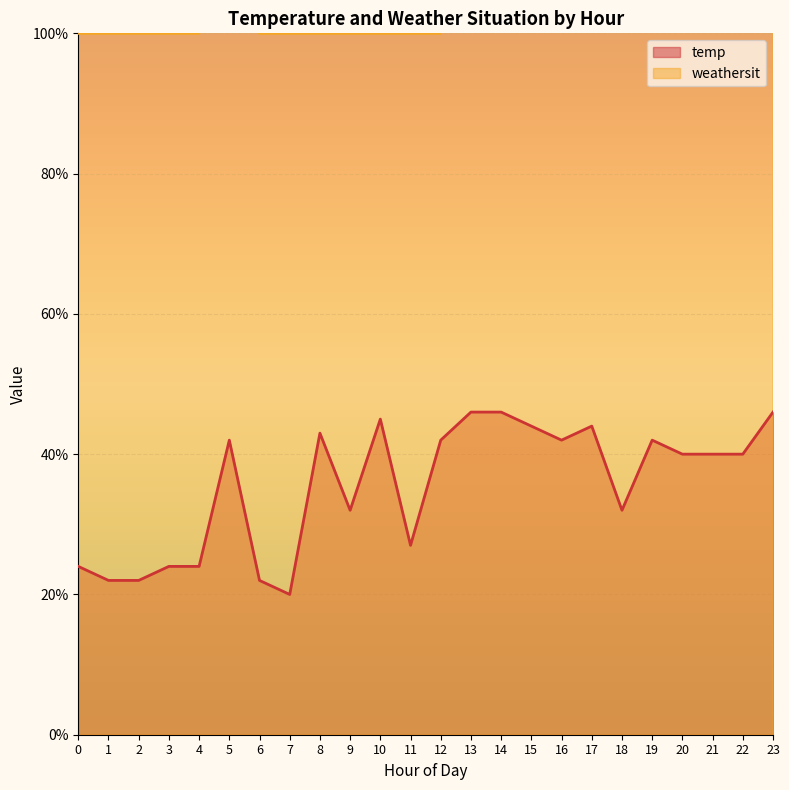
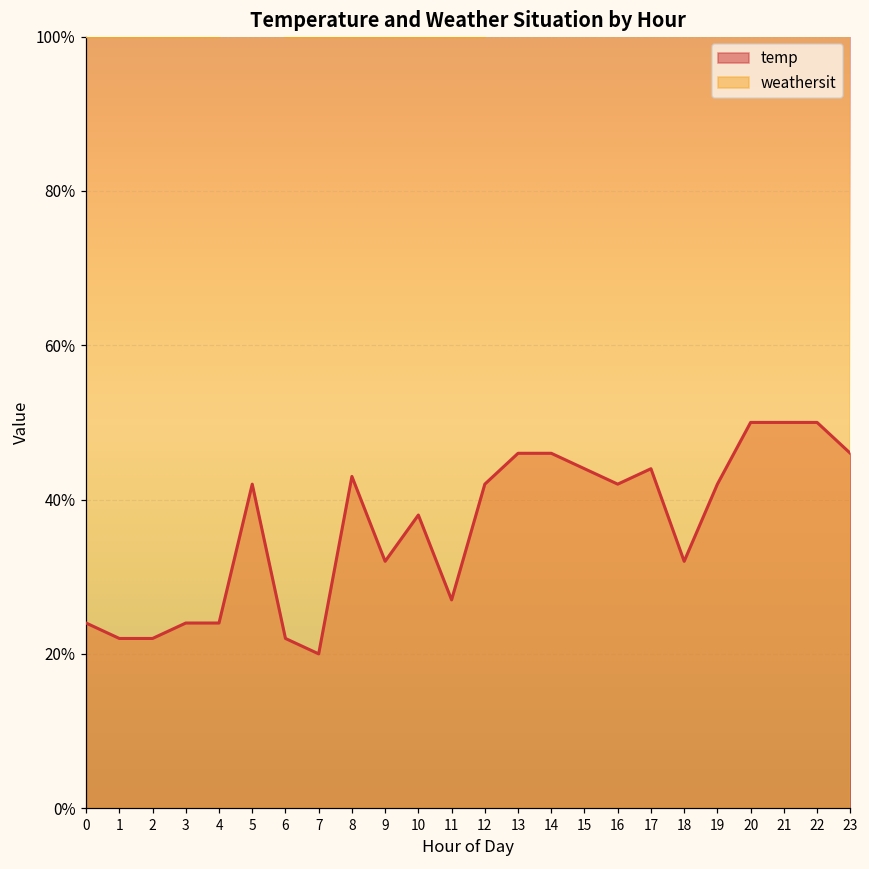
temp, 10: 45% -> 38%
temp, 20: 40% -> 50%
temp, 21: 40% -> 50%
temp, 22: 40% -> 50%
